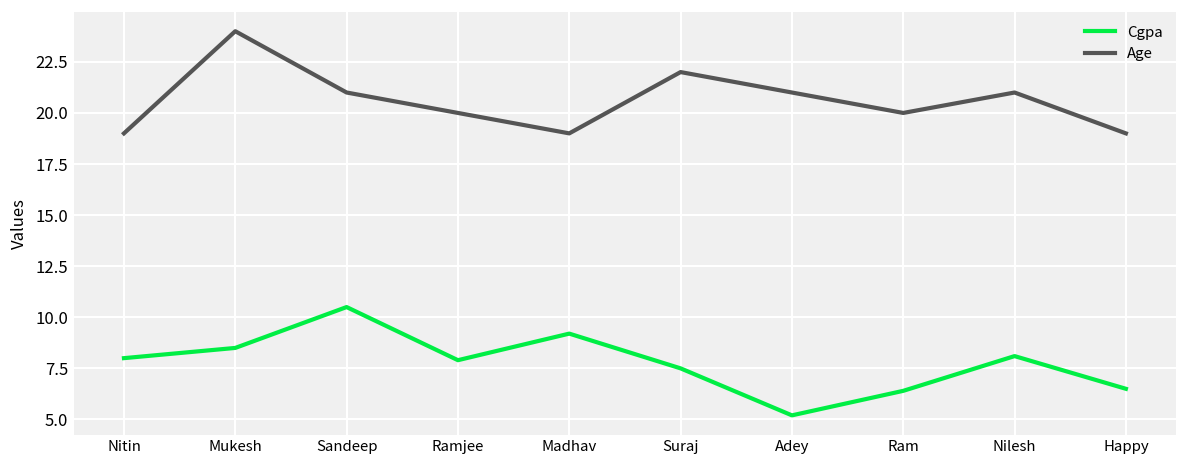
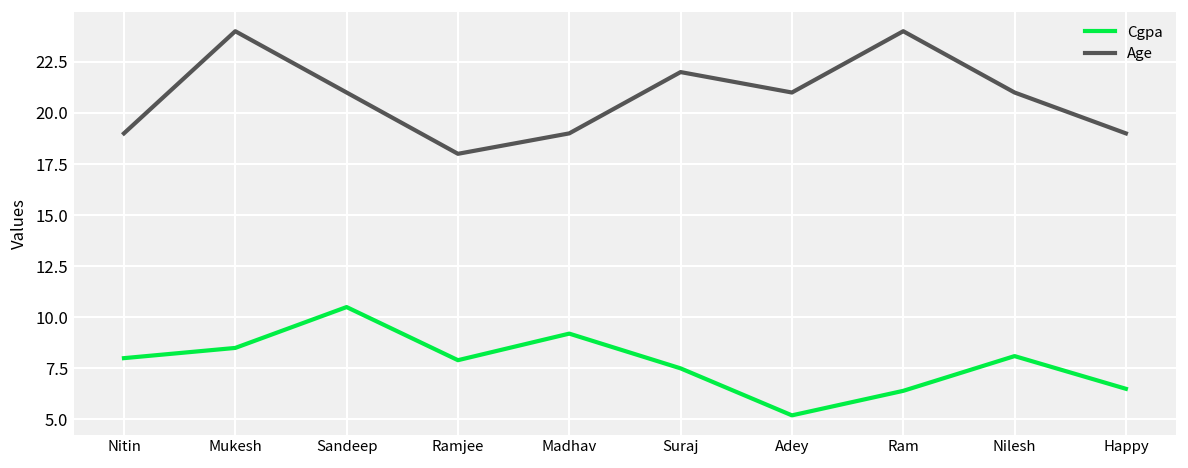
Age, Ramjee: 20 -> 18
Age, Ram: 20 -> 24
